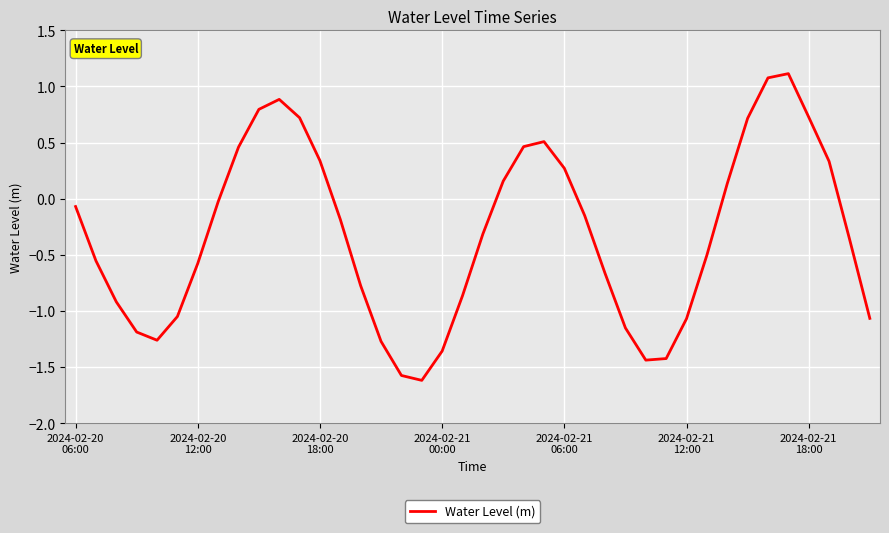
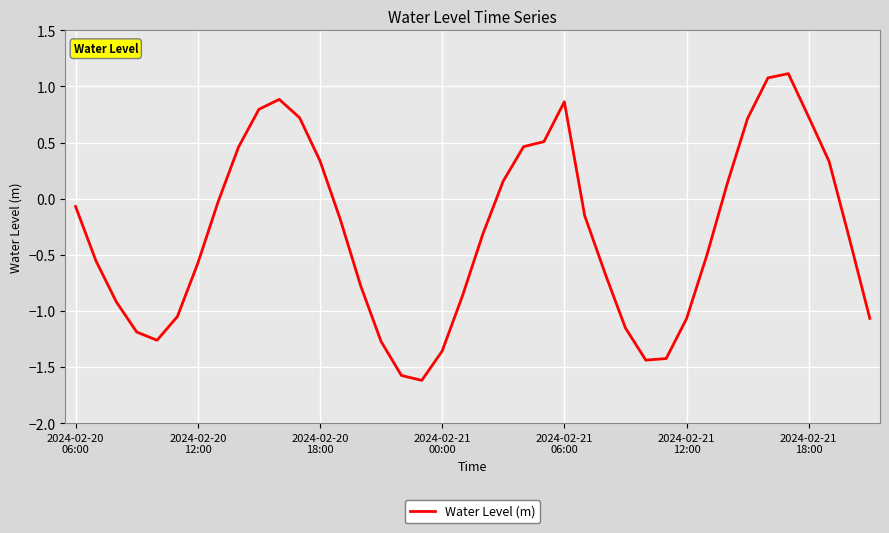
2024-02-21 06:00: 0.27 -> 0.86
